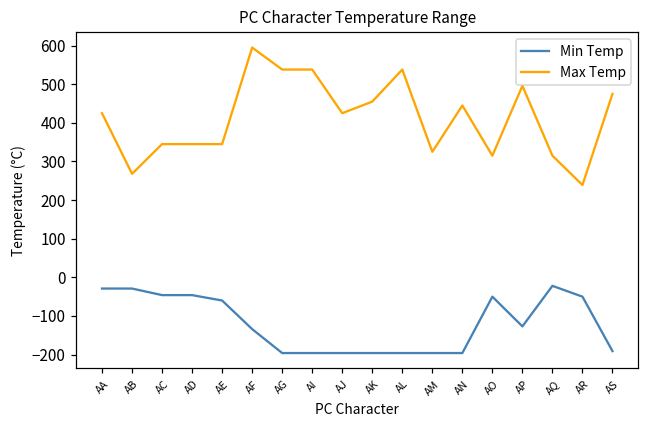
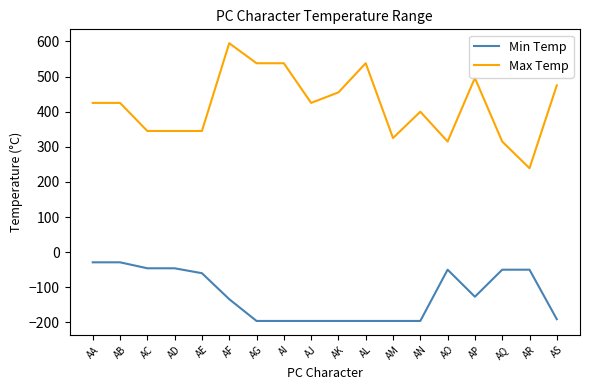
Max Temp, AB: 270 -> 430
Max Temp, AN: 450 -> 400
Min Temp, AQ: -20 -> -50
